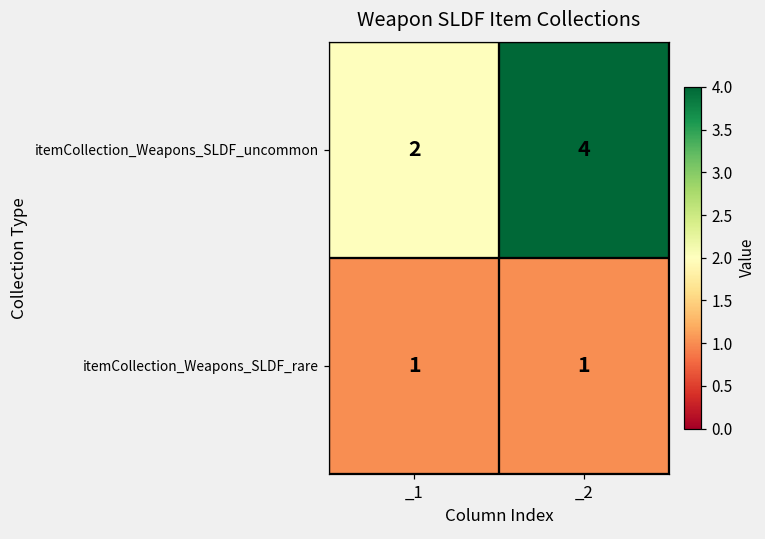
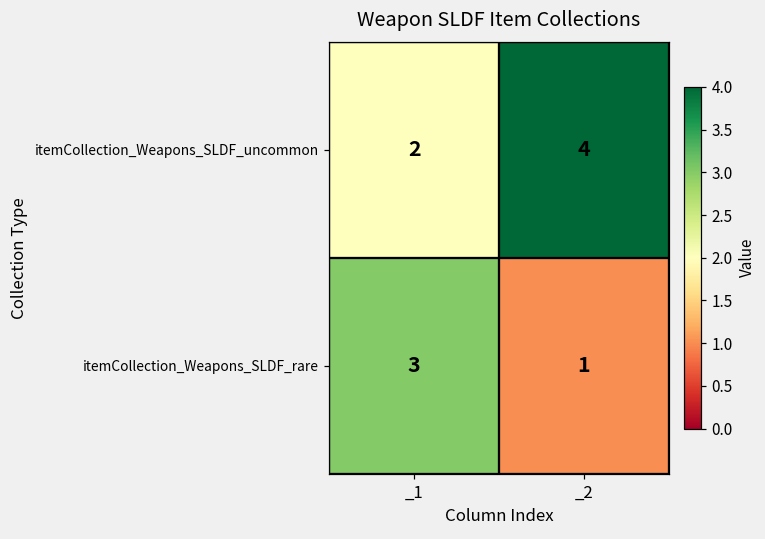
itemCollection_Weapons_SLDF_rare, _1: 1 -> 3
